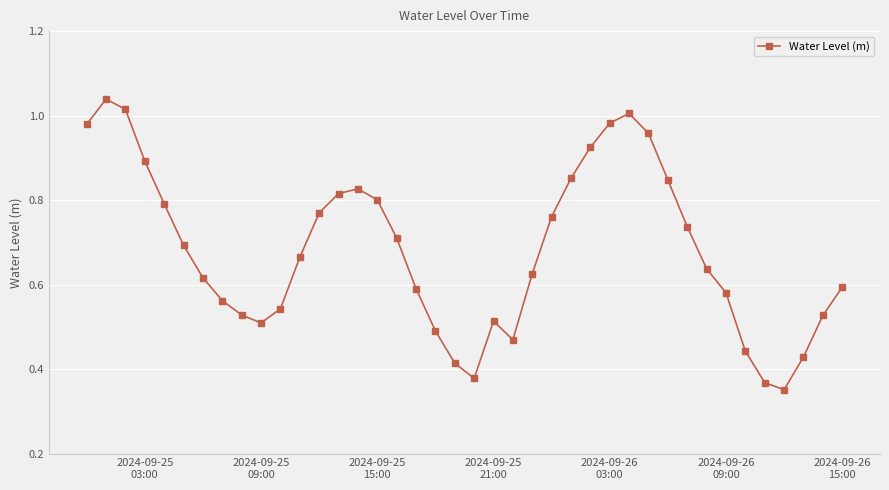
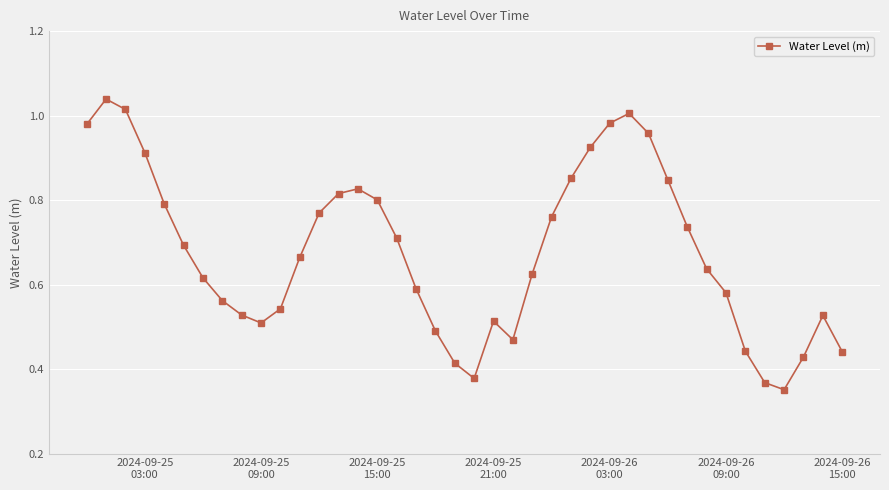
2024-09-25 03:00: 0.89 -> 0.91
2024-09-26 15:00: 0.59 -> 0.44
